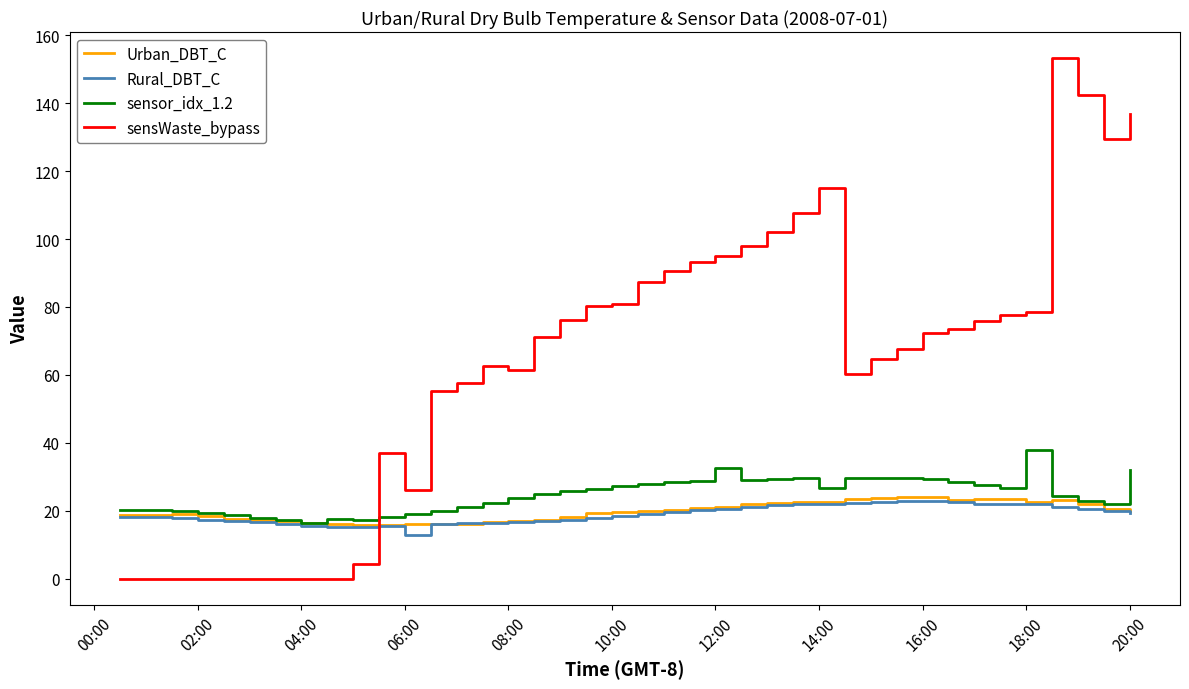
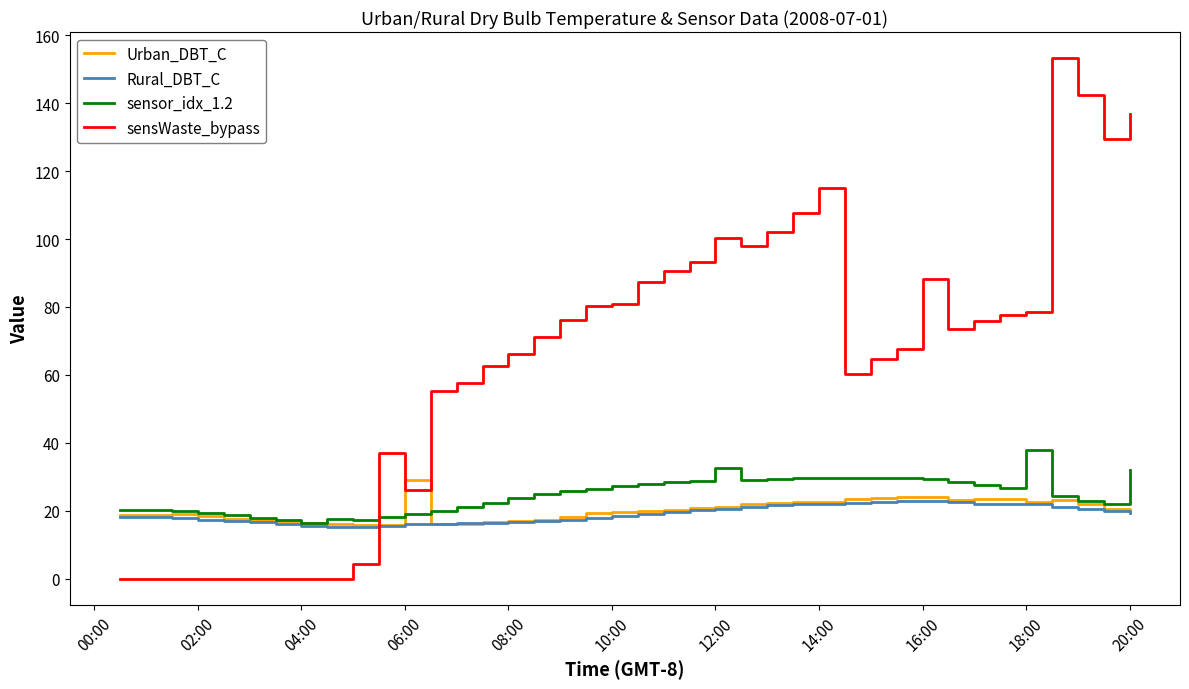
Urban_DBT_C, 06:00: 16 -> 29
Rural_DBT_C, 06:00: 13 -> 16
sensWaste_bypass, 08:00: 61 -> 66
sensWaste_bypass, 12:00: 95 -> 100
sensor_idx_1.2, 14:00: 27 -> 30
sensWaste_bypass, 16:00: 72 -> 88
